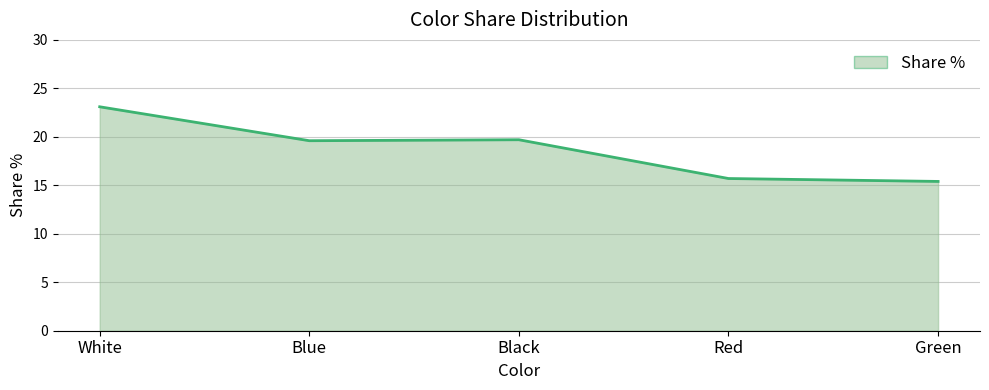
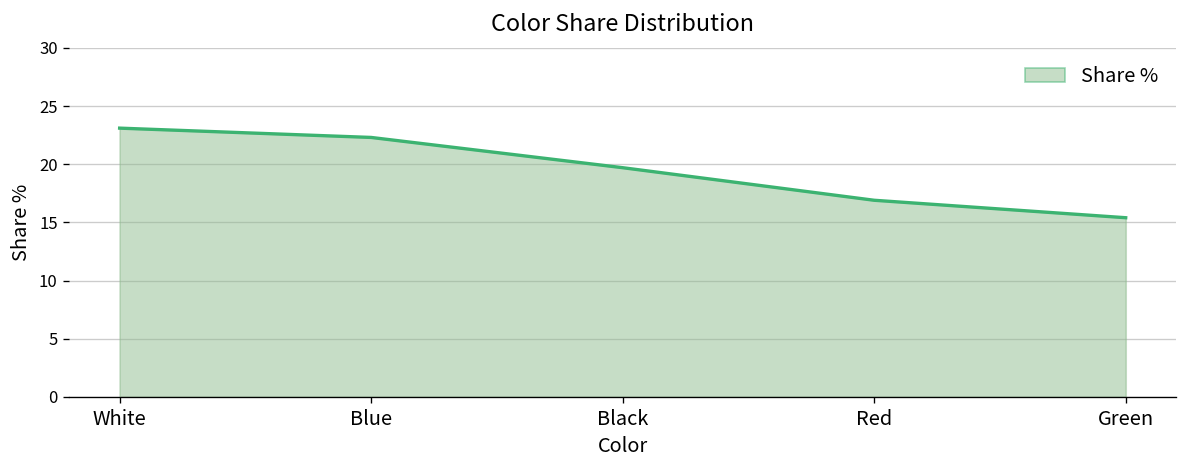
Blue: 20 -> 22
Red: 16 -> 17
